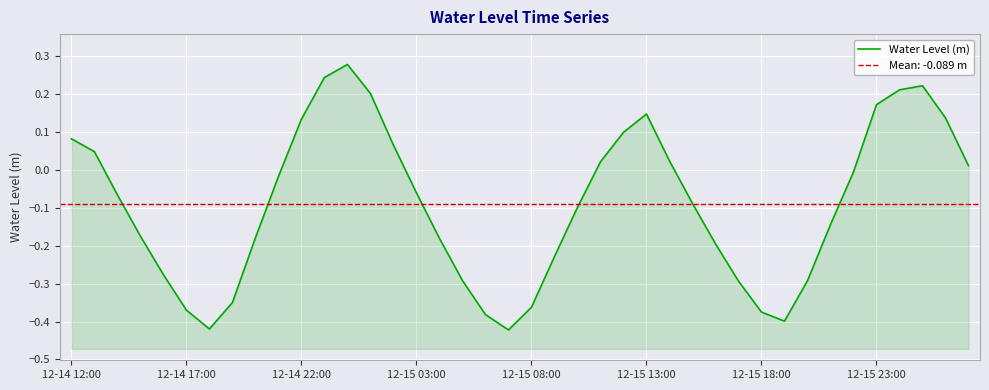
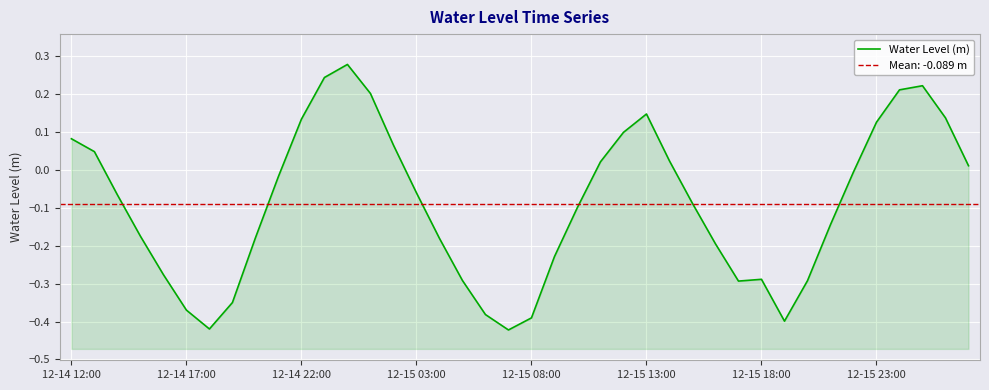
12-15 08:00: -0.36 -> -0.39
12-15 18:00: -0.38 -> -0.29
12-15 23:00: 0.17 -> 0.13
